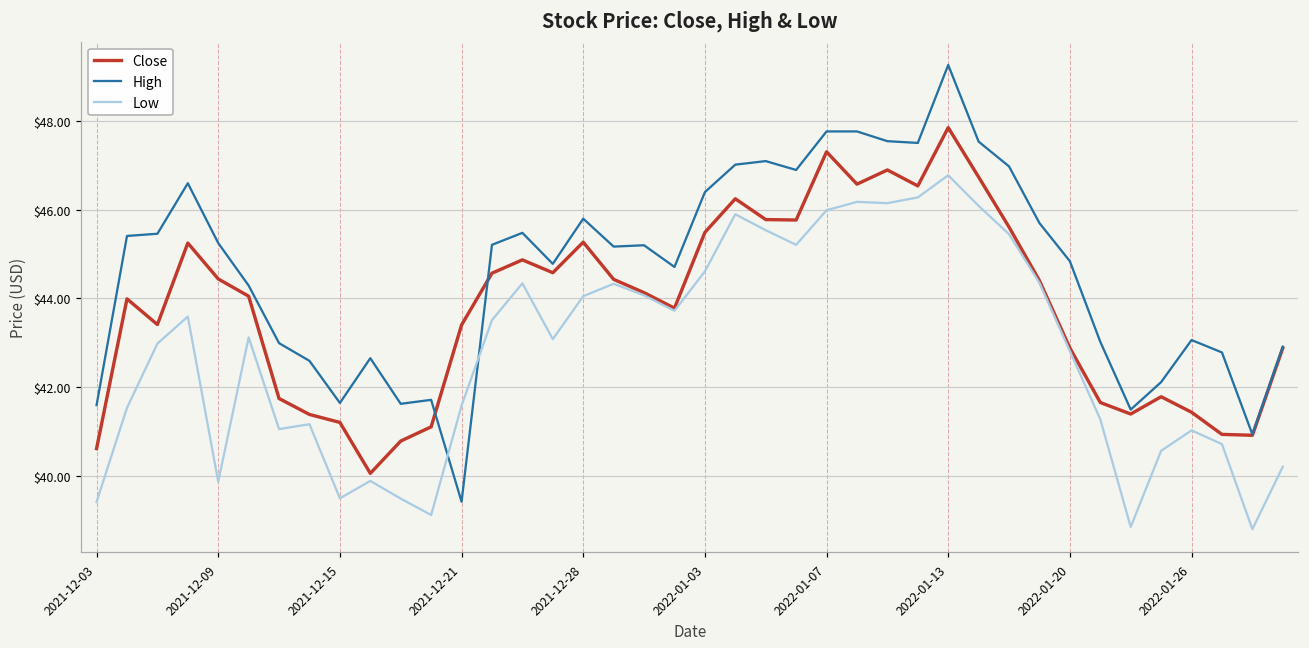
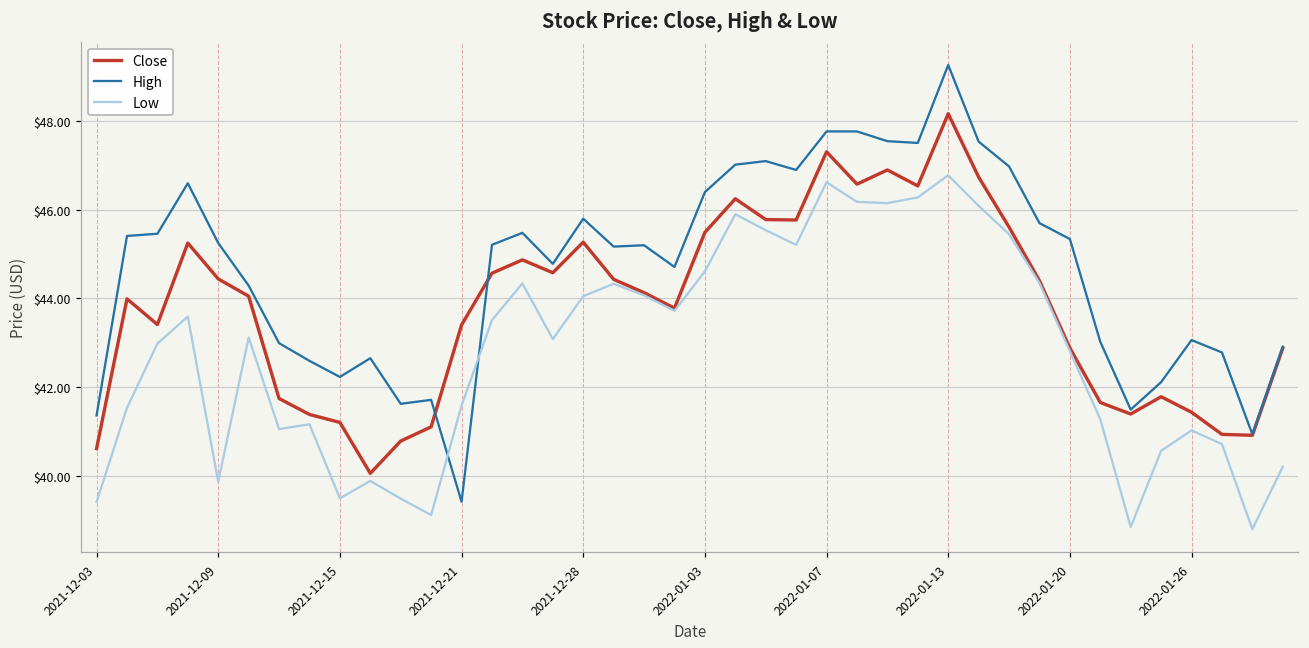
High, 2021-12-03: $41.6 -> $41.4
High, 2021-12-15: $41.6 -> $42.2
Low, 2022-01-07: $46.0 -> $46.6
Close, 2022-01-13: $47.9 -> $48.2
High, 2022-01-20: $44.8 -> $45.3
